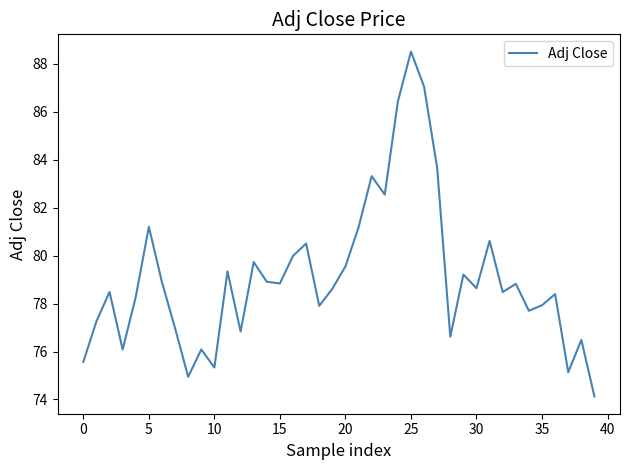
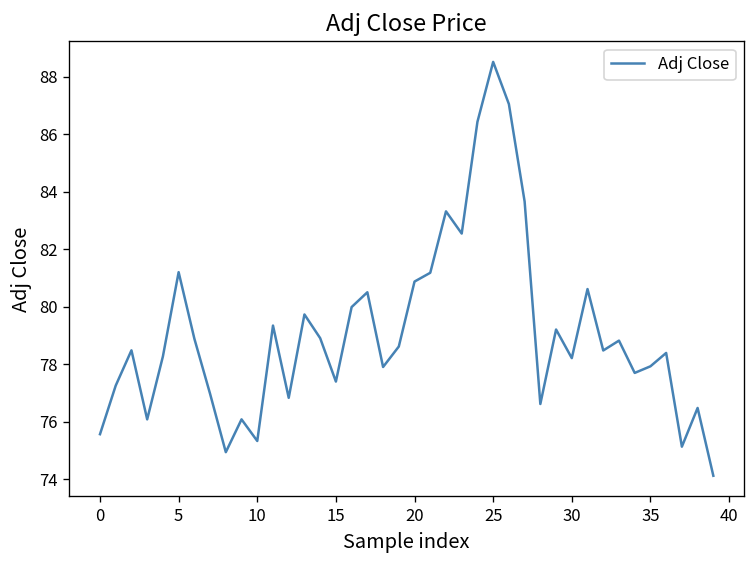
15: 78.8 -> 77.4
20: 79.6 -> 80.9
30: 78.6 -> 78.2
